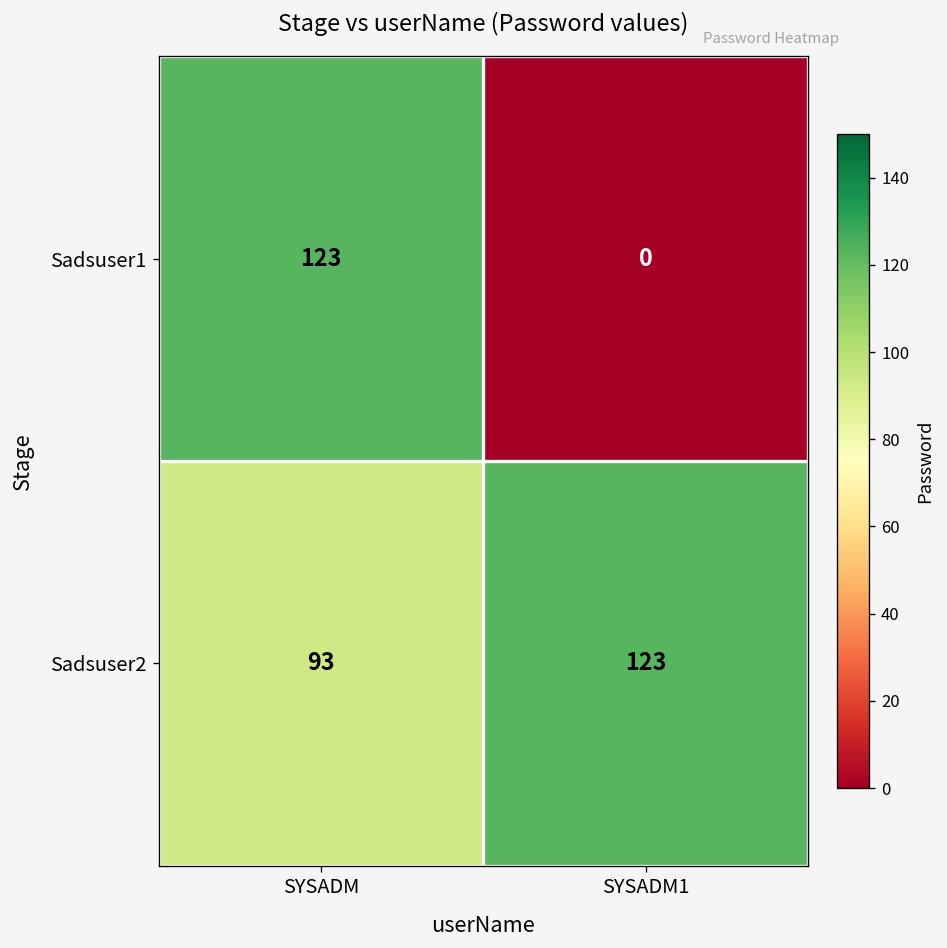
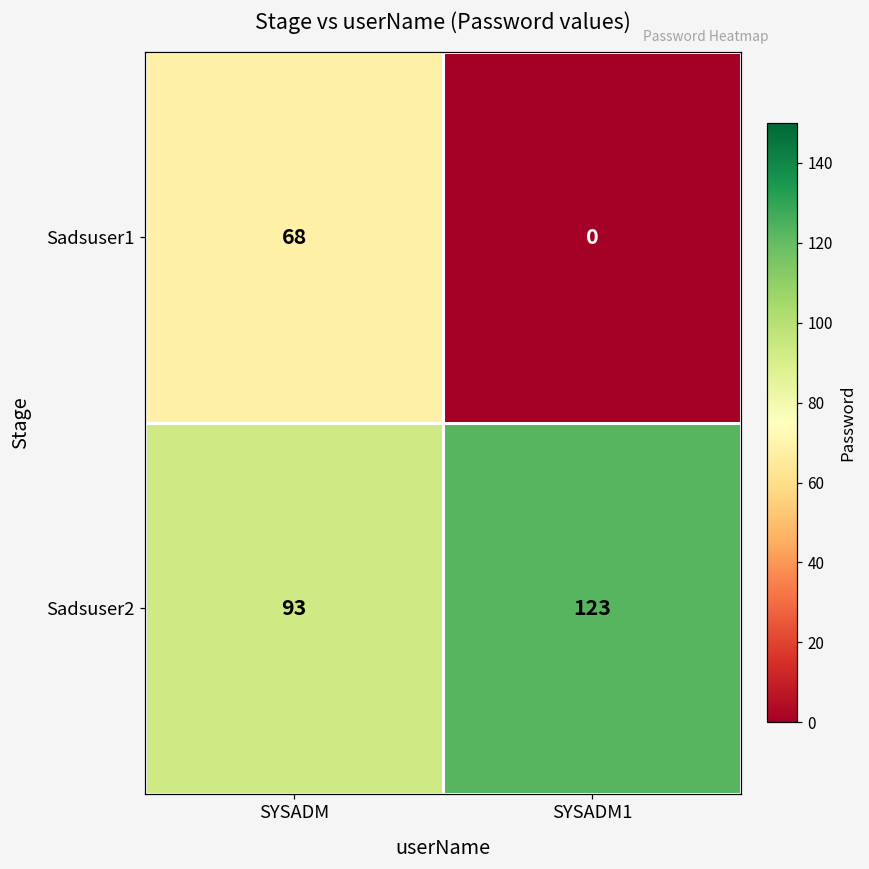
Sadsuser1, SYSADM: 123 -> 68
